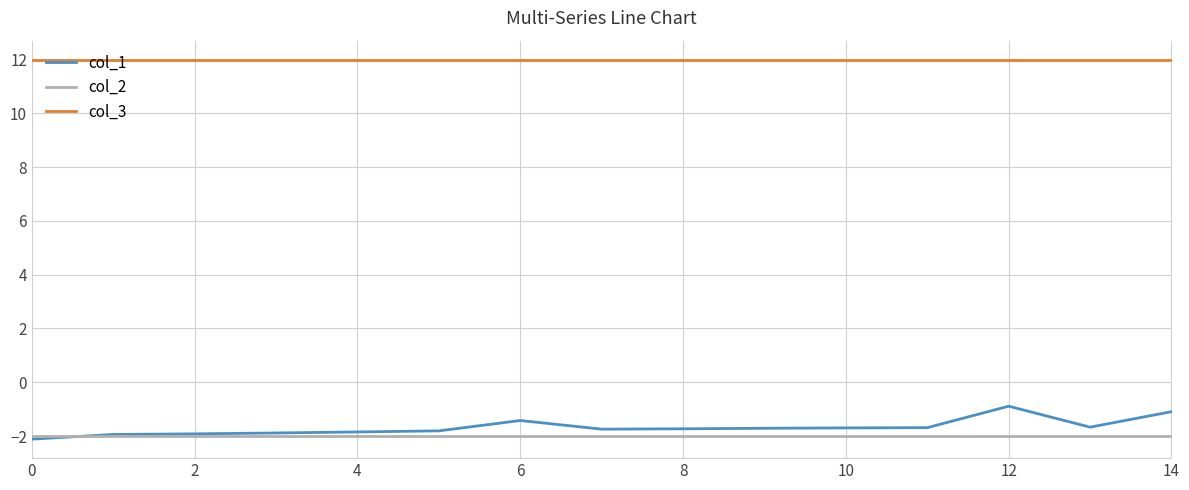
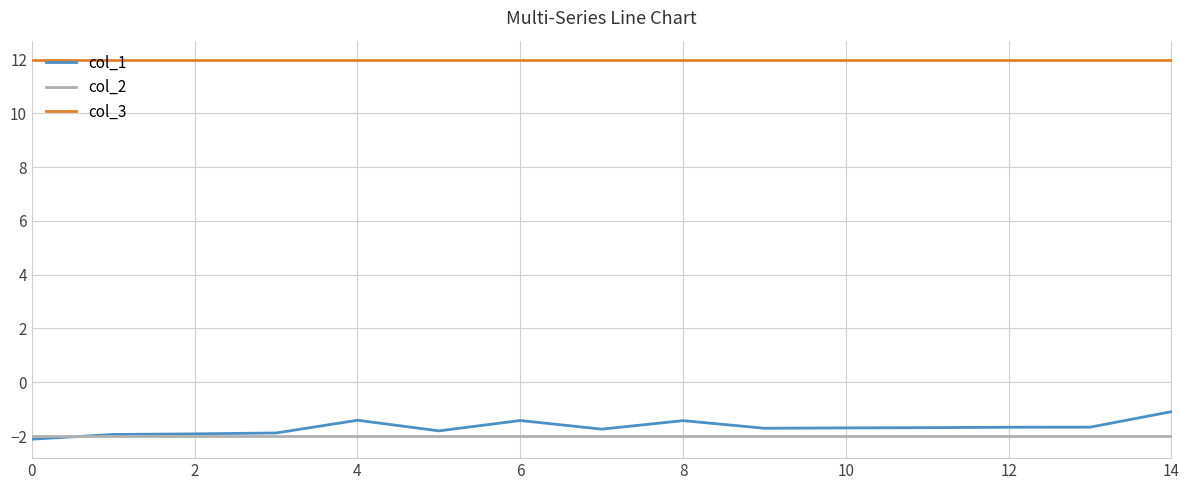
col_1, 4: -1.8 -> -1.4
col_1, 8: -1.7 -> -1.4
col_1, 12: -0.9 -> -1.7
